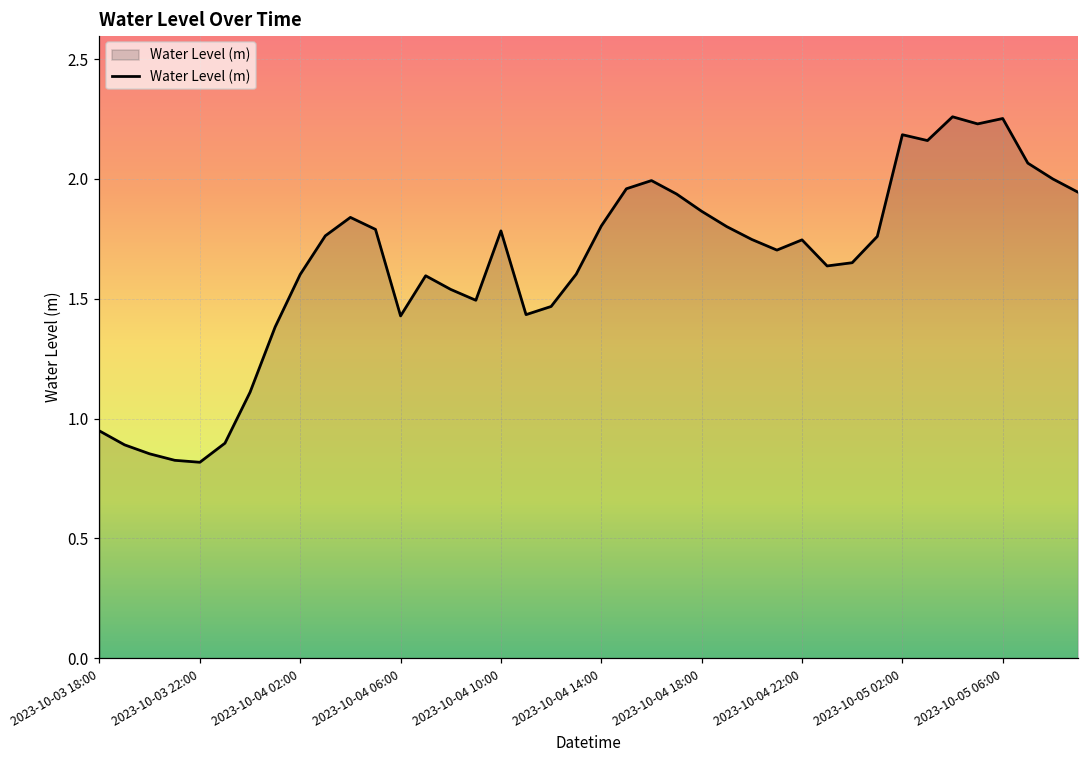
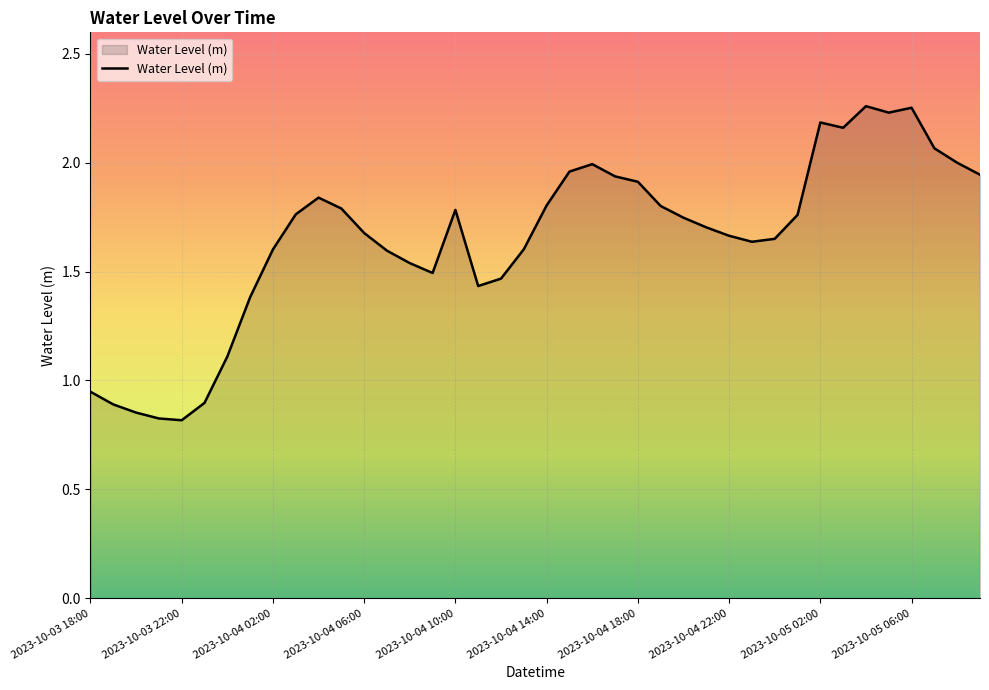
2023-10-04 06:00: 1.43 -> 1.68
2023-10-04 18:00: 1.86 -> 1.91
2023-10-04 22:00: 1.75 -> 1.66
